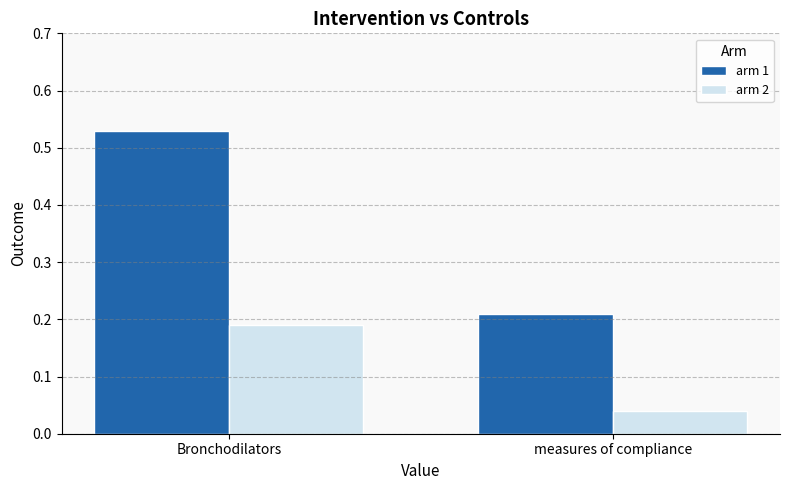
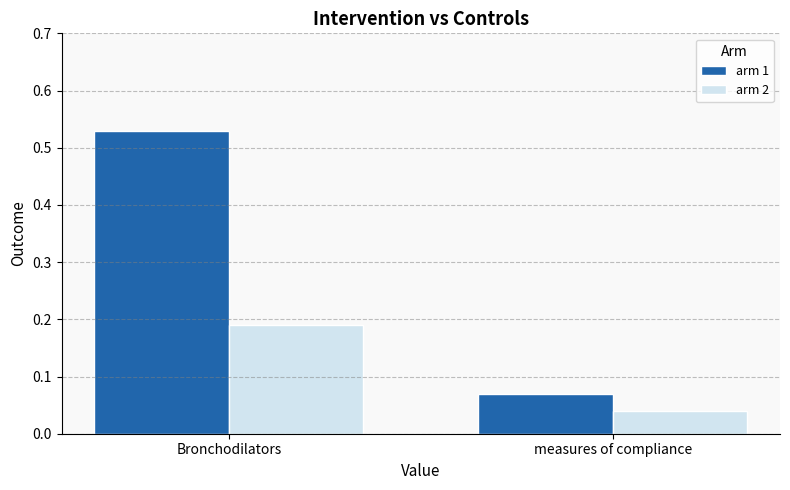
arm 1, measures of compliance: 0.21 -> 0.07
